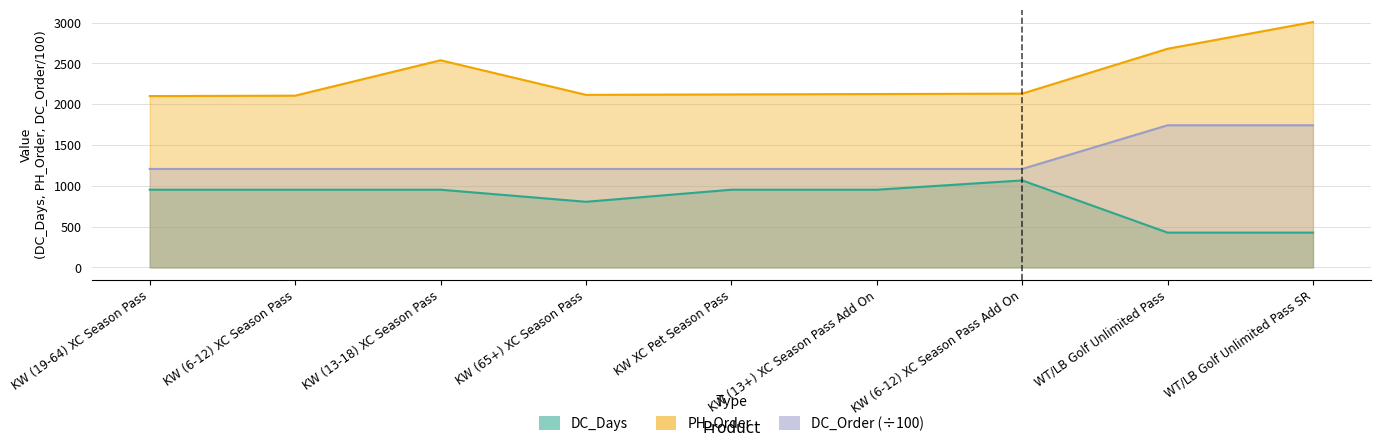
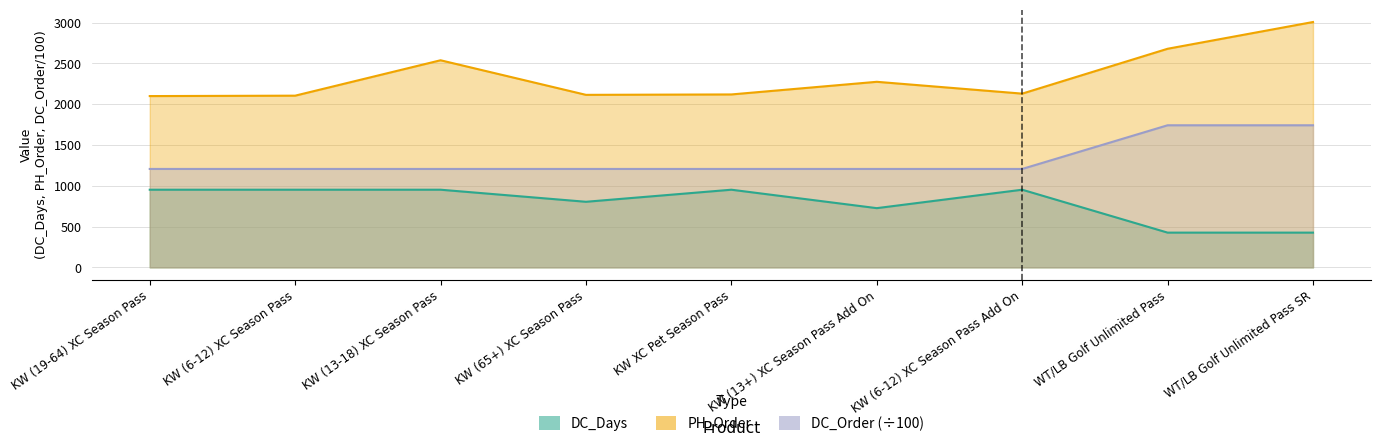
DC_Days, KW (13+) XC Season Pass Add On: 1000 -> 700
PH_Order, KW (13+) XC Season Pass Add On: 2100 -> 2300
DC_Days, KW (6-12) XC Season Pass Add On: 1100 -> 1000
